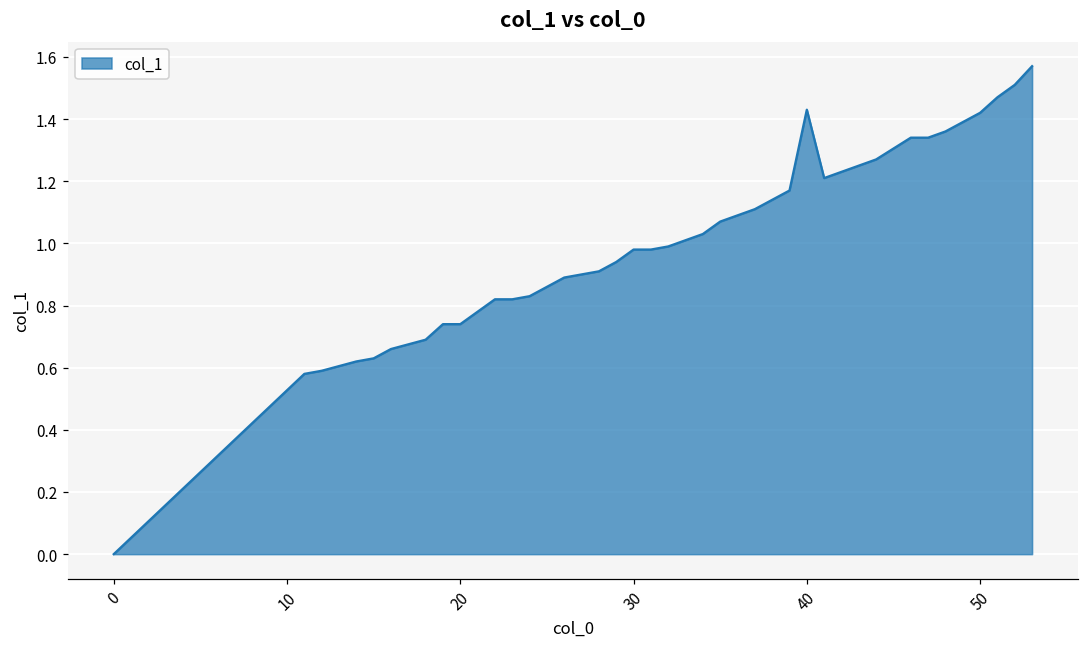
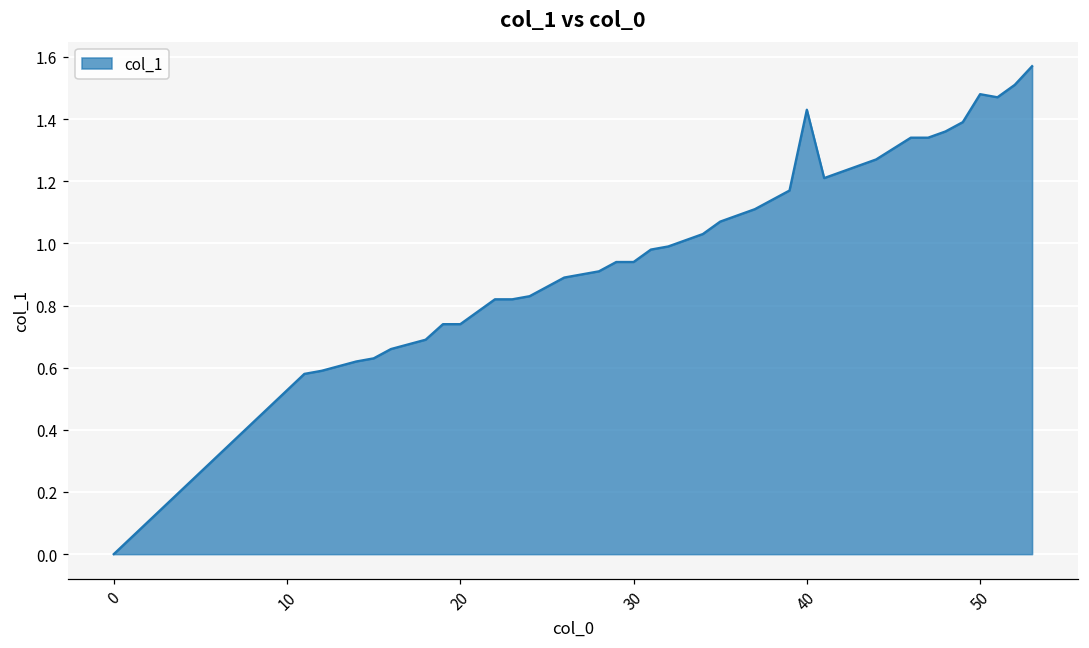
30: 0.98 -> 0.94
50: 1.42 -> 1.48
